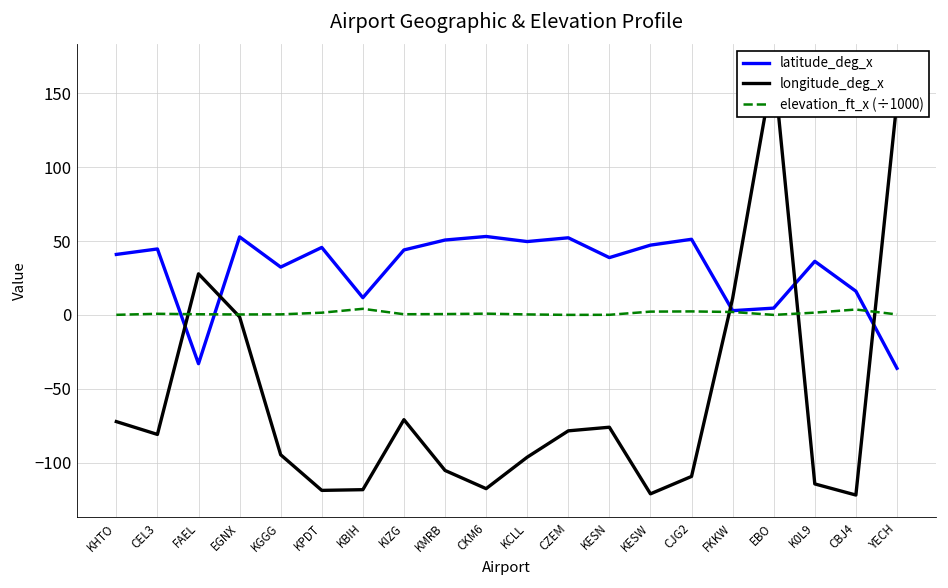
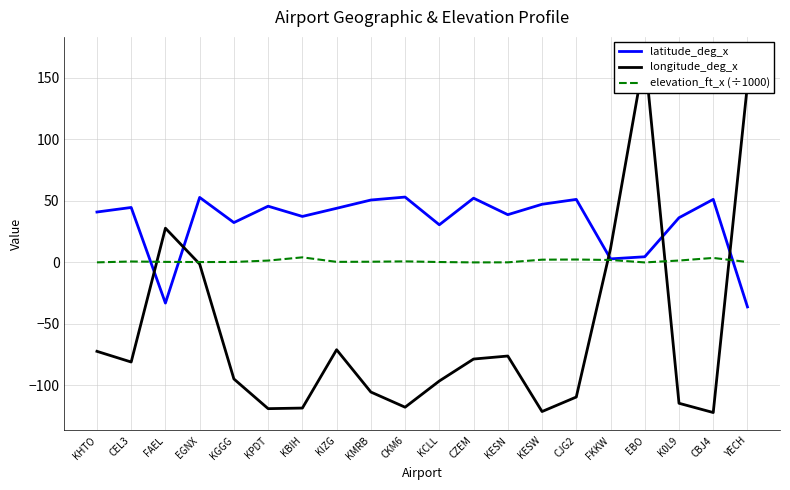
latitude_deg_x, KBIH: 12 -> 37
latitude_deg_x, KCLL: 50 -> 31
latitude_deg_x, CBJ4: 16 -> 51
